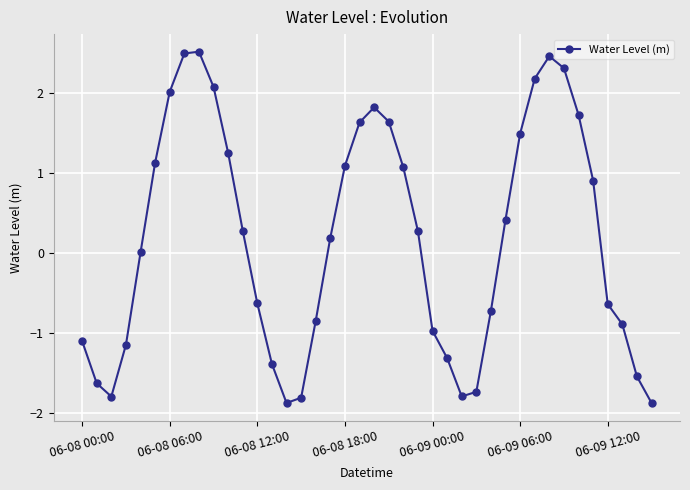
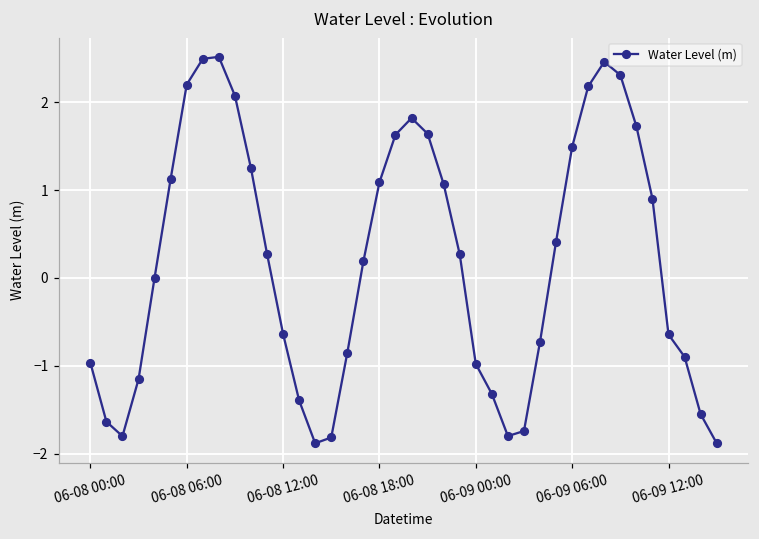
06-08 00:00: -1.1 -> -1.0
06-08 06:00: 2.0 -> 2.2
